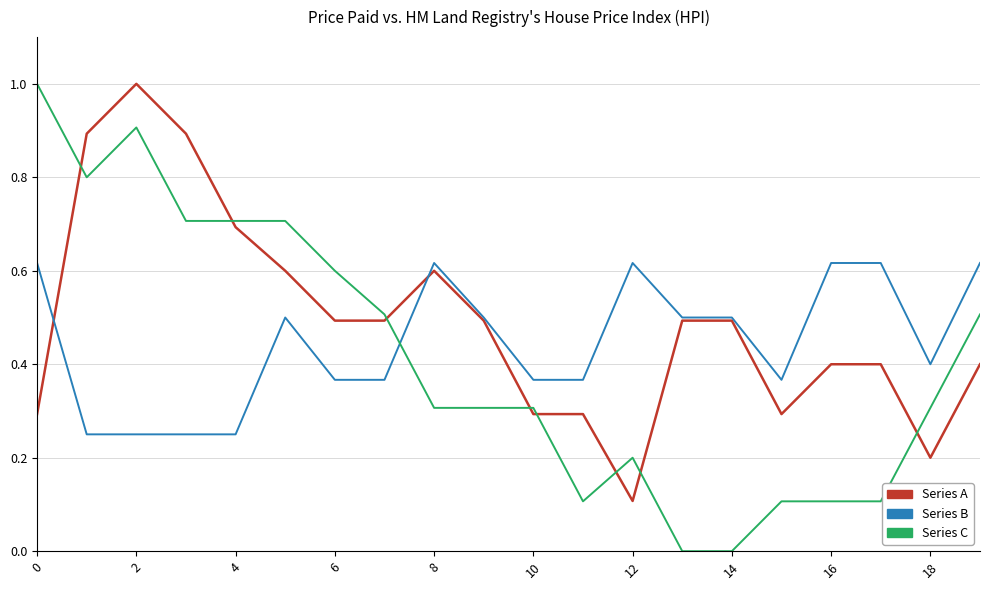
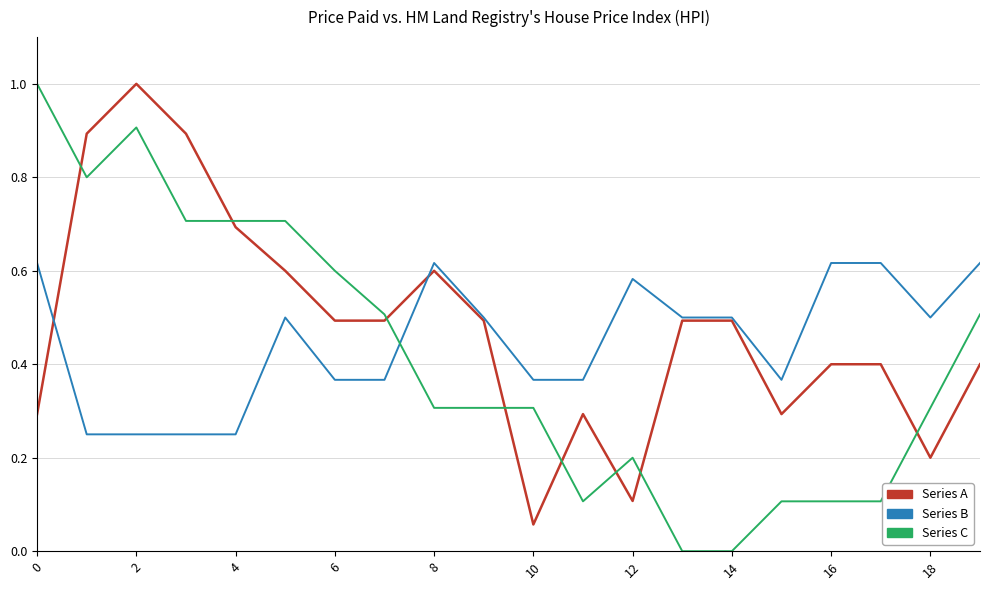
Series A, 10: 0.29 -> 0.06
Series B, 12: 0.62 -> 0.58
Series B, 18: 0.4 -> 0.5
